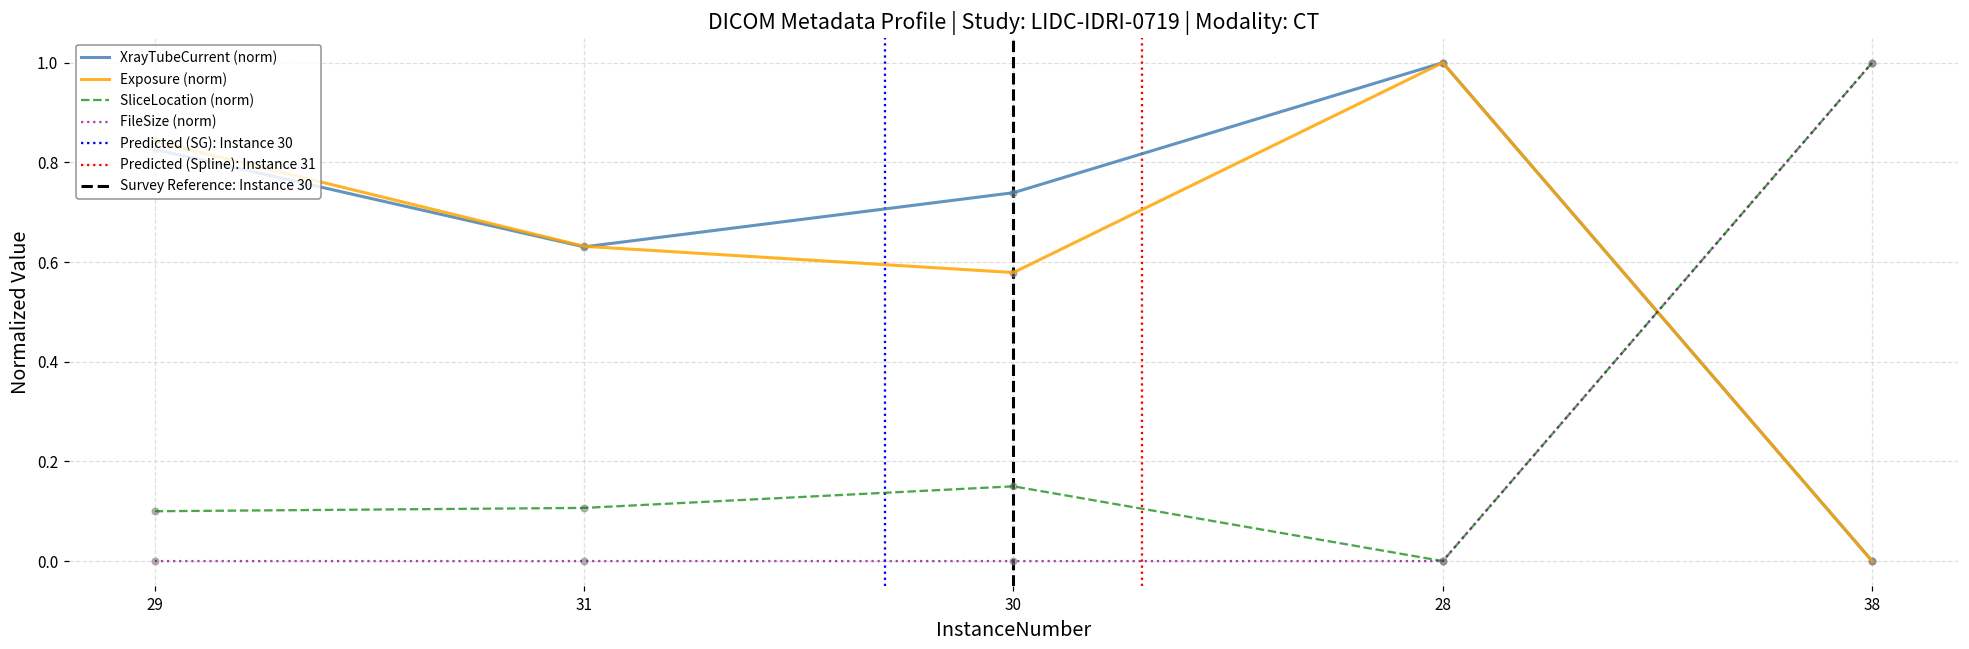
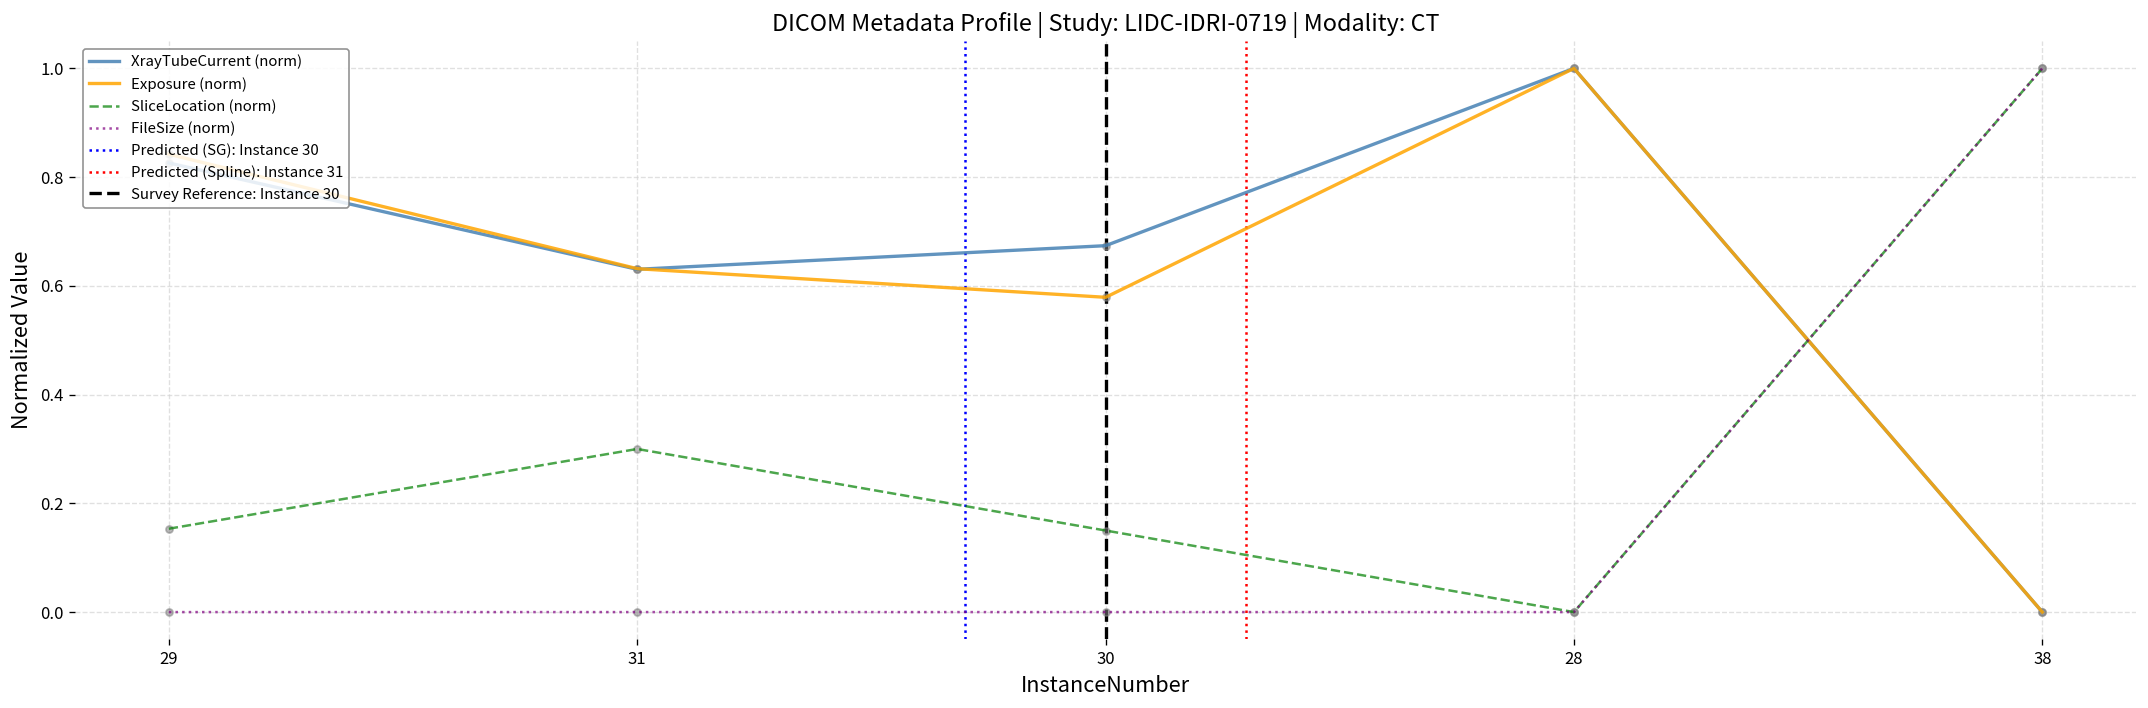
SliceLocation (norm), 29: 0.10 -> 0.15
SliceLocation (norm), 31: 0.11 -> 0.30
XrayTubeCurrent (norm), 30: 0.74 -> 0.67
